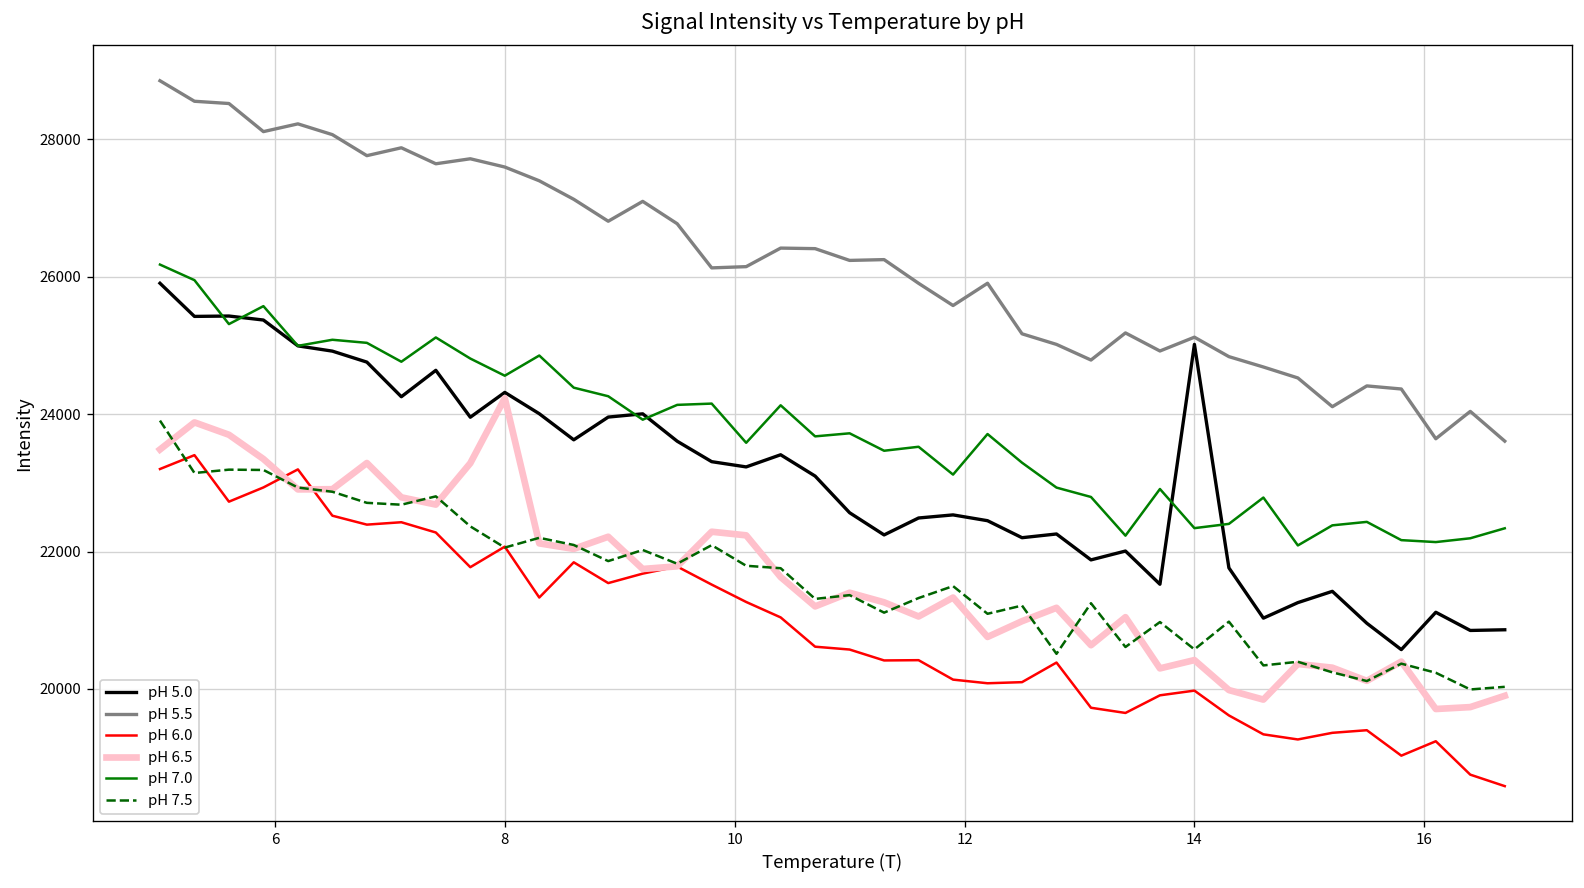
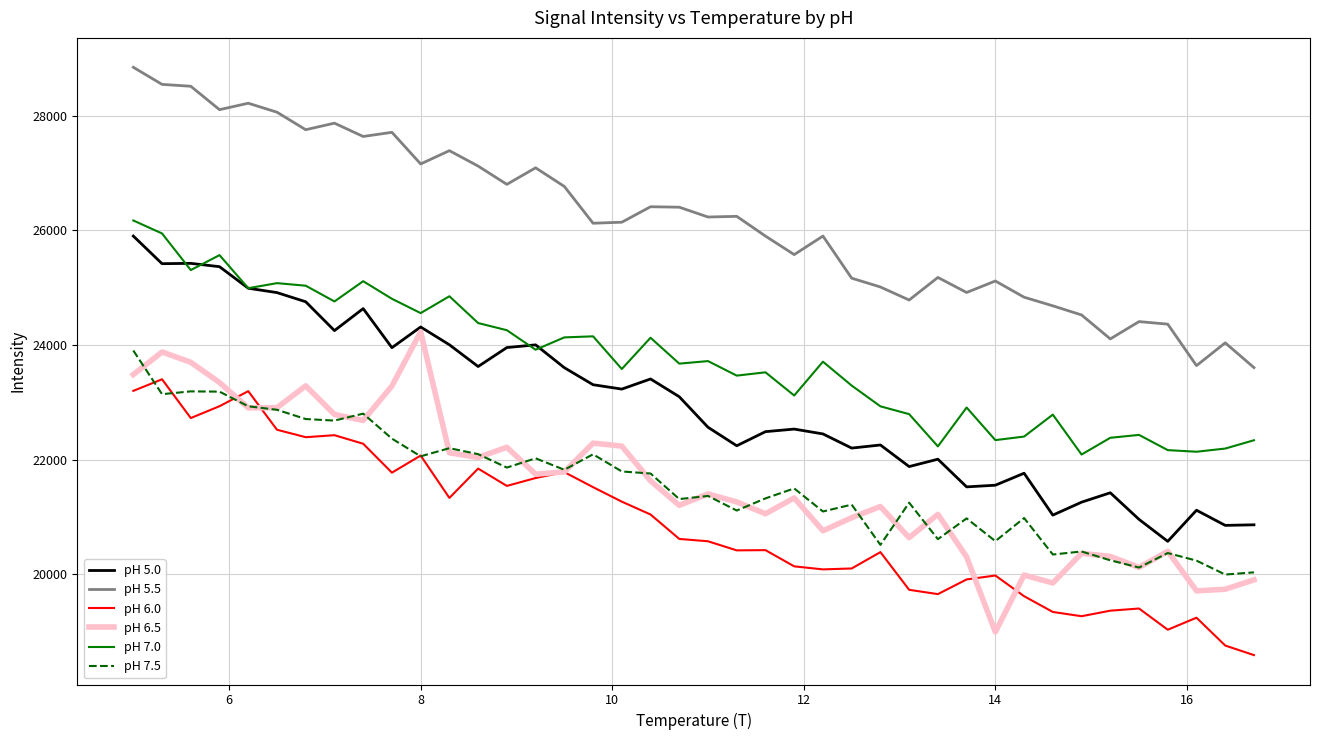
pH 5.5, 8: 27600 -> 27200
pH 5.0, 14: 25000 -> 21600
pH 6.5, 14: 20400 -> 19000
